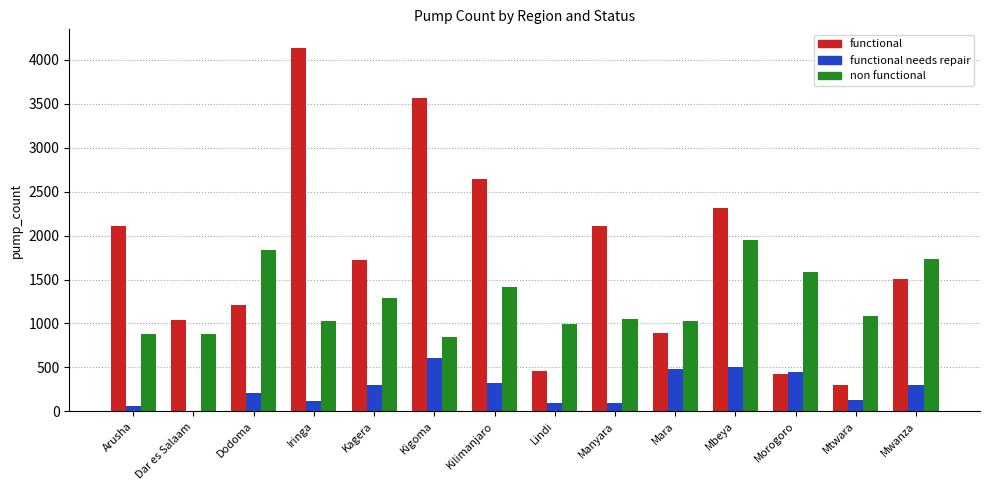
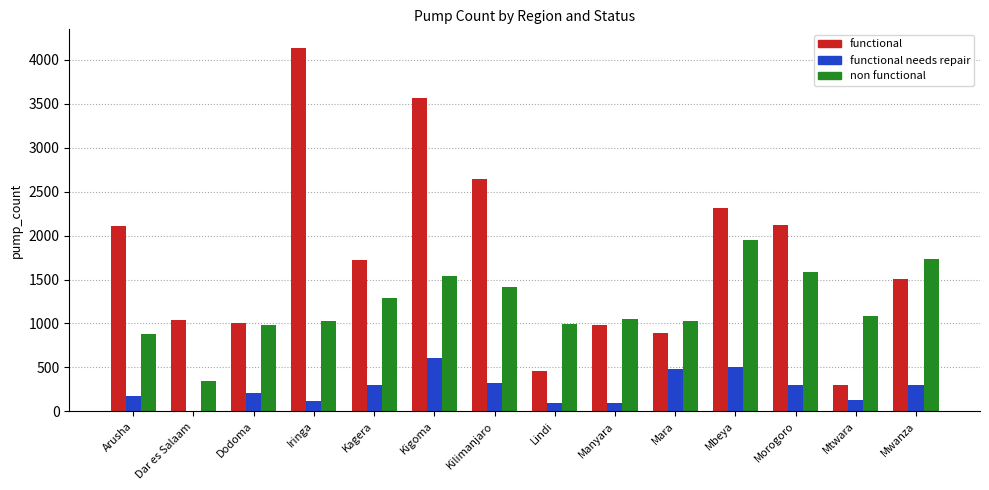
functional needs repair, Arusha: 100 -> 200
non functional, Dar es Salaam: 900 -> 300
functional, Dodoma: 1200 -> 1000
non functional, Dodoma: 1800 -> 1000
non functional, Kigoma: 900 -> 1500
functional, Manyara: 2100 -> 1000
functional, Morogoro: 400 -> 2100
functional needs repair, Morogoro: 400 -> 300
